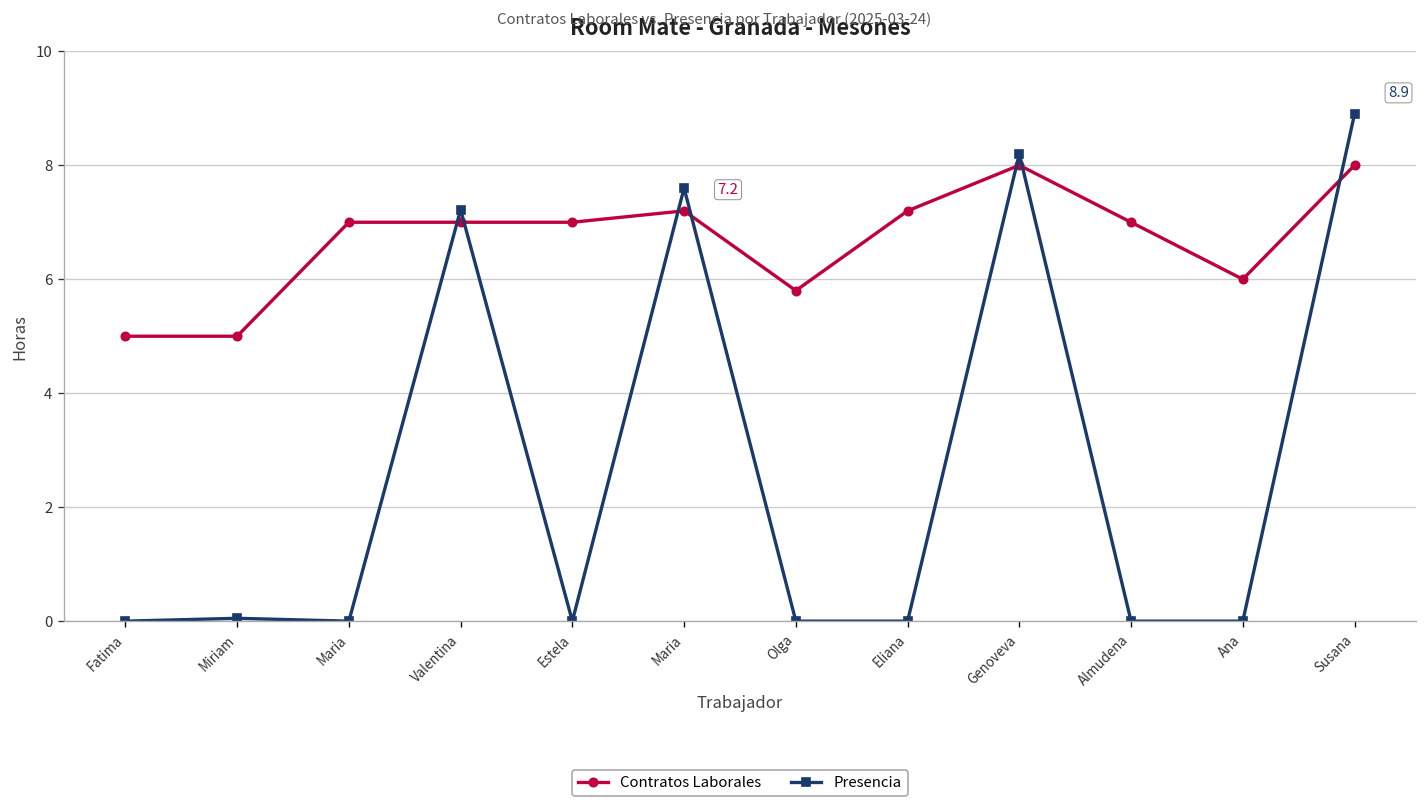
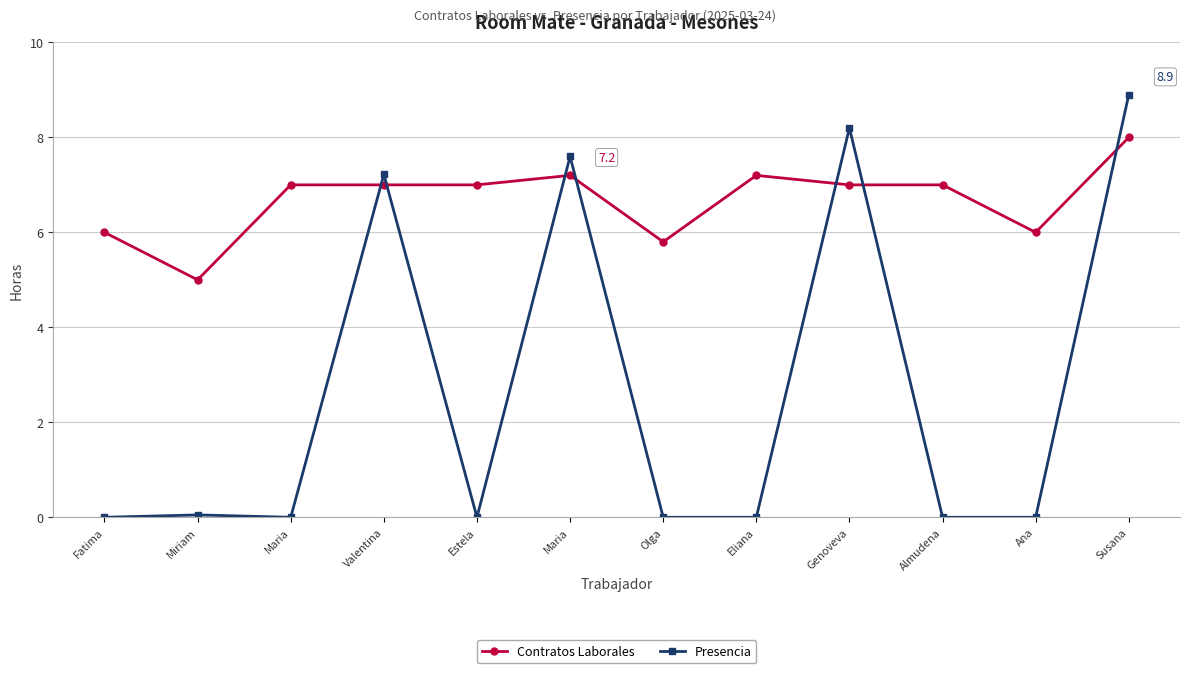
Contratos Laborales, Fatima: 5 -> 6
Contratos Laborales, Genoveva: 8 -> 7
